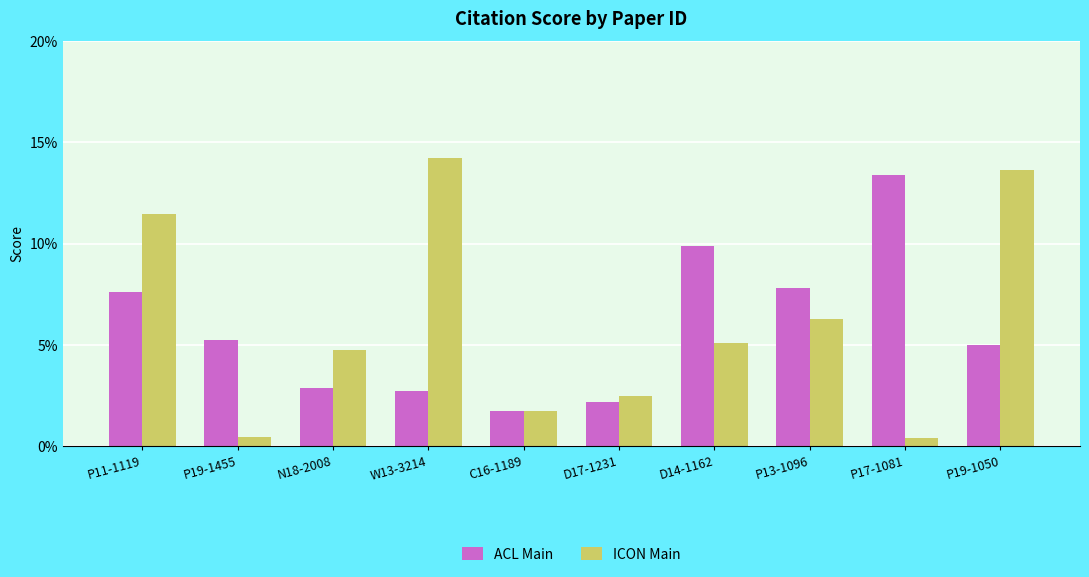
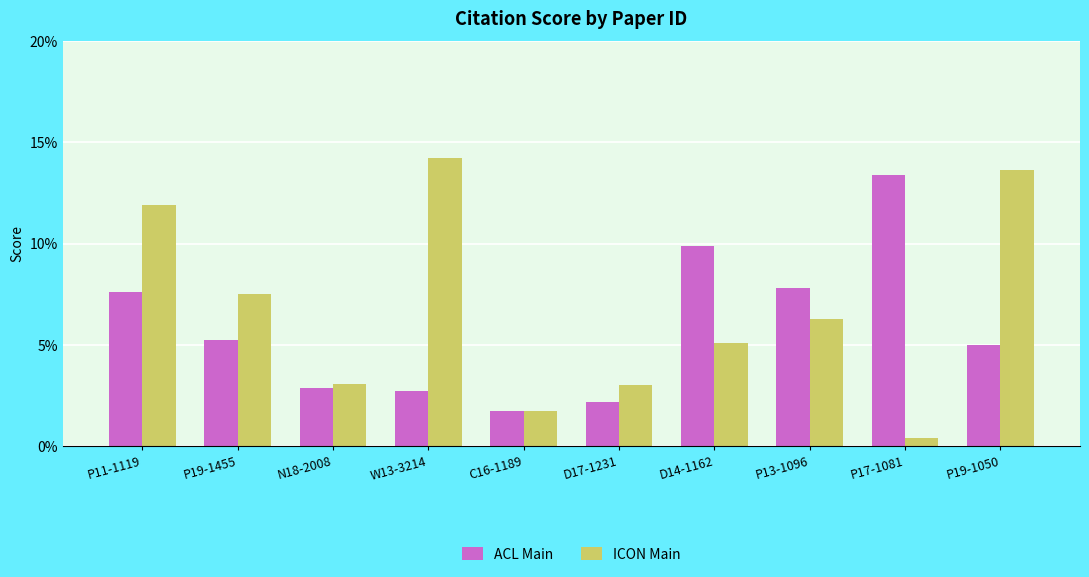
ICON Main, P11-1119: 11.5% -> 11.9%
ICON Main, P19-1455: 0.4% -> 7.5%
ICON Main, N18-2008: 4.7% -> 3.1%
ICON Main, D17-1231: 2.5% -> 3.0%
